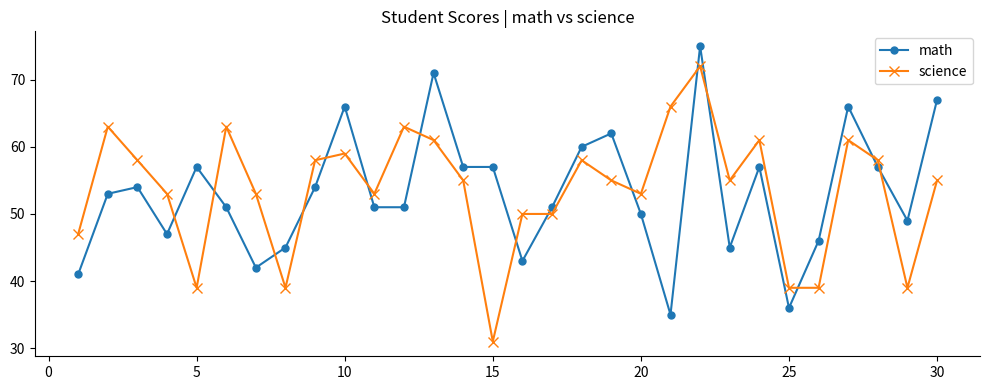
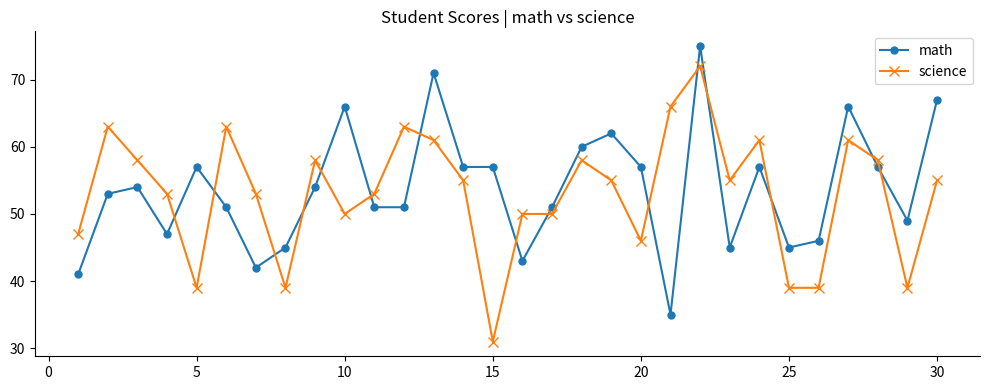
science, 10: 59 -> 50
math, 20: 50 -> 57
science, 20: 53 -> 46
math, 25: 36 -> 45
